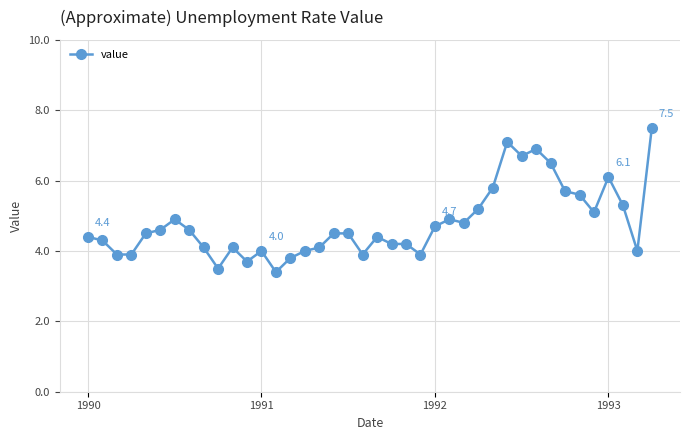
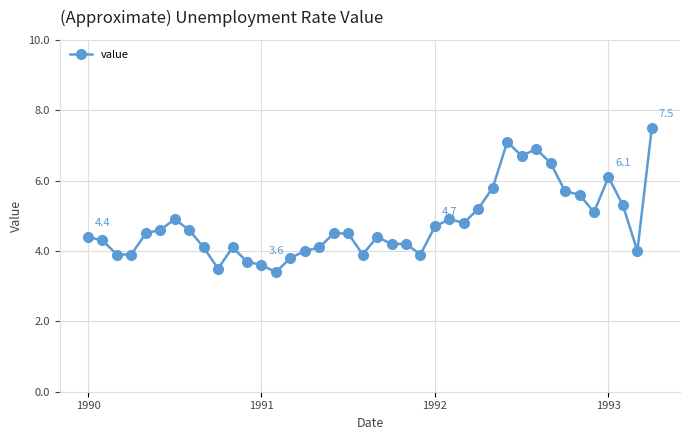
1991: 4.0 -> 3.6
